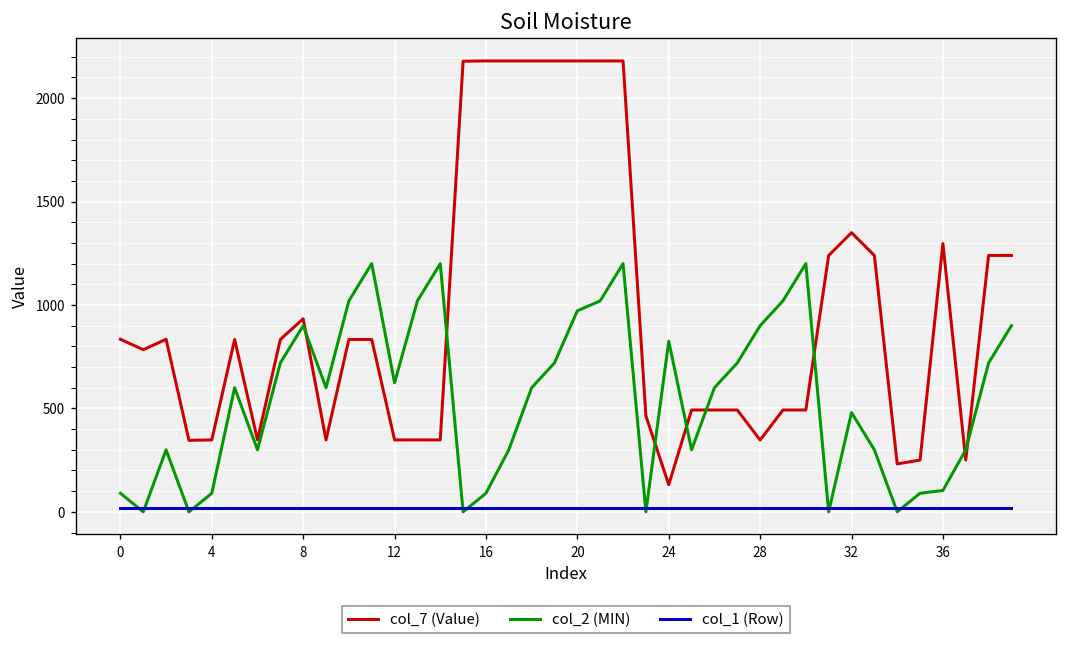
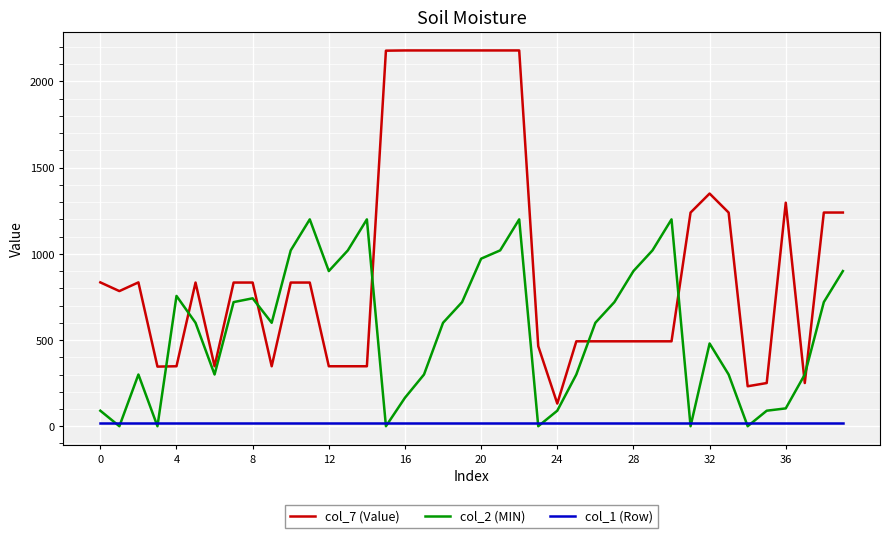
col_2 (MIN), 4: 90 -> 760
col_7 (Value), 8: 930 -> 830
col_2 (MIN), 8: 900 -> 740
col_2 (MIN), 12: 620 -> 900
col_2 (MIN), 16: 90 -> 170
col_2 (MIN), 24: 830 -> 90
col_7 (Value), 28: 350 -> 490
